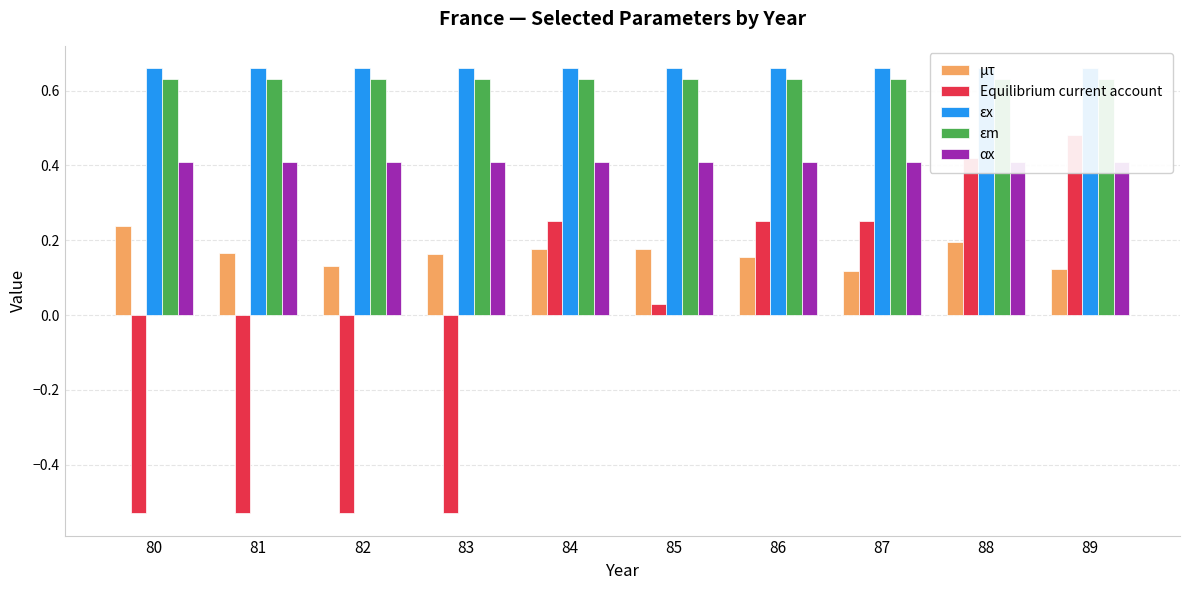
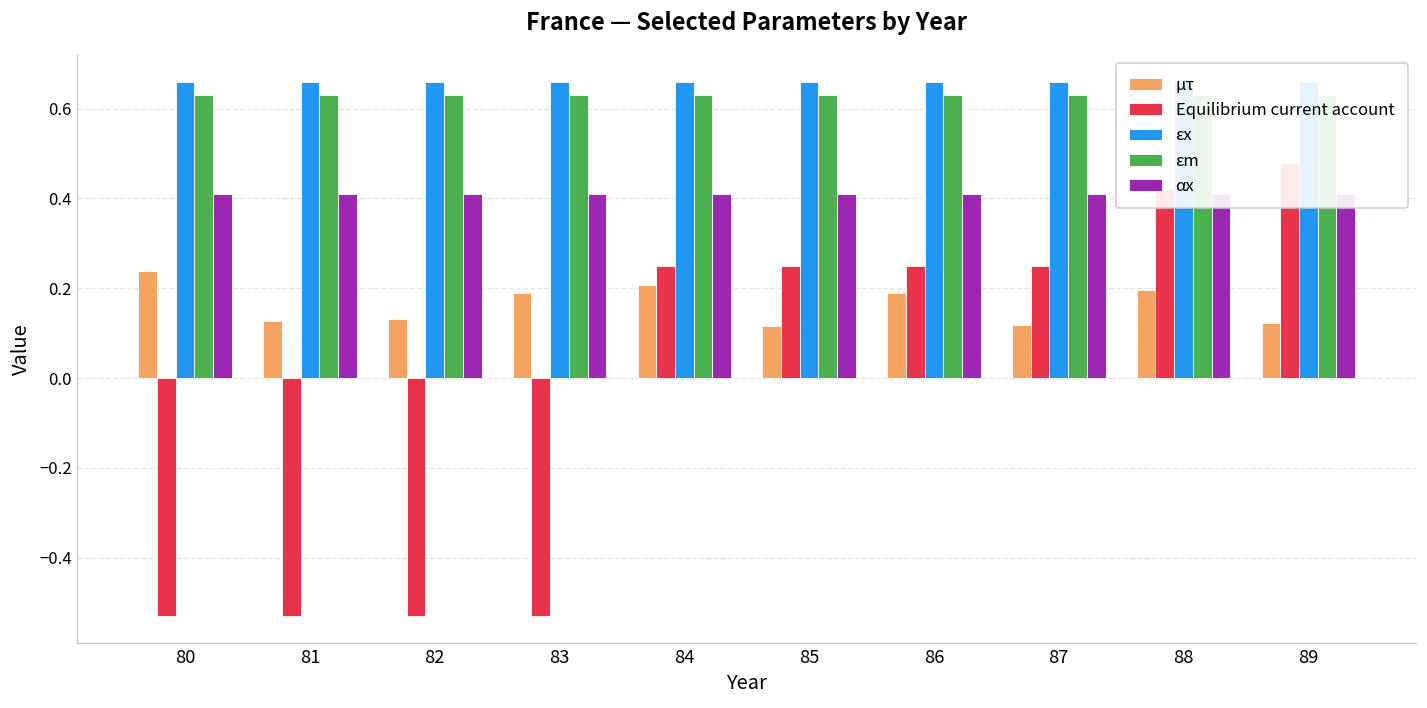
µτ, 81: 0.17 -> 0.13
µτ, 83: 0.16 -> 0.19
µτ, 84: 0.18 -> 0.21
µτ, 85: 0.18 -> 0.12
Equilibrium current account, 85: 0.03 -> 0.25
µτ, 86: 0.15 -> 0.19
